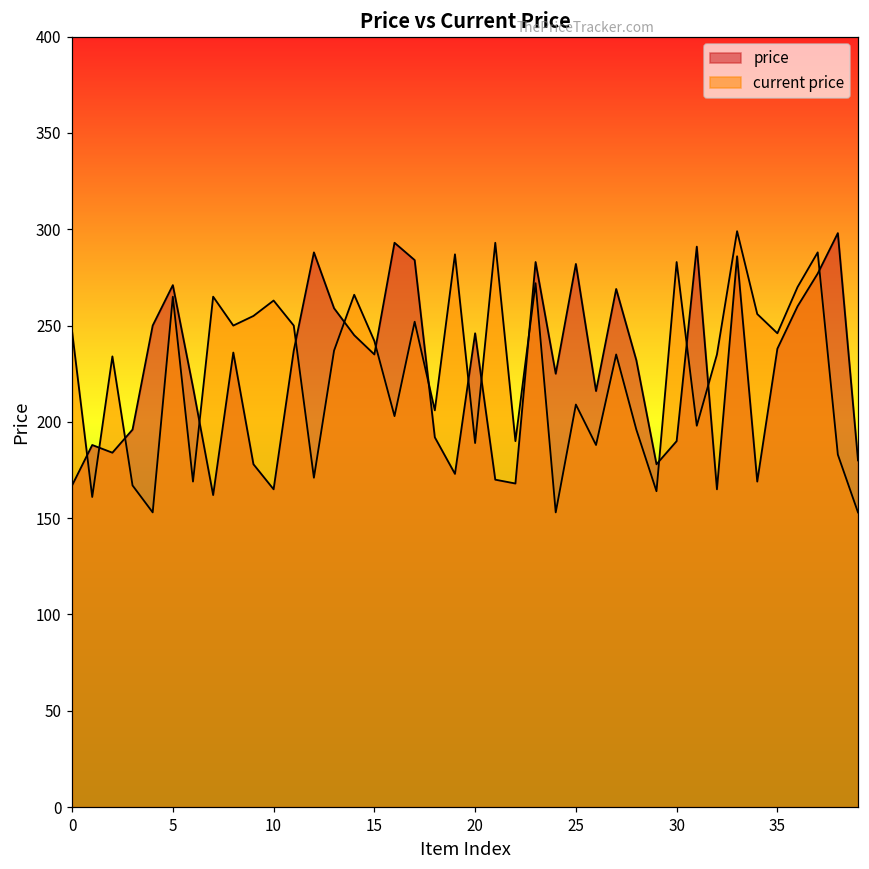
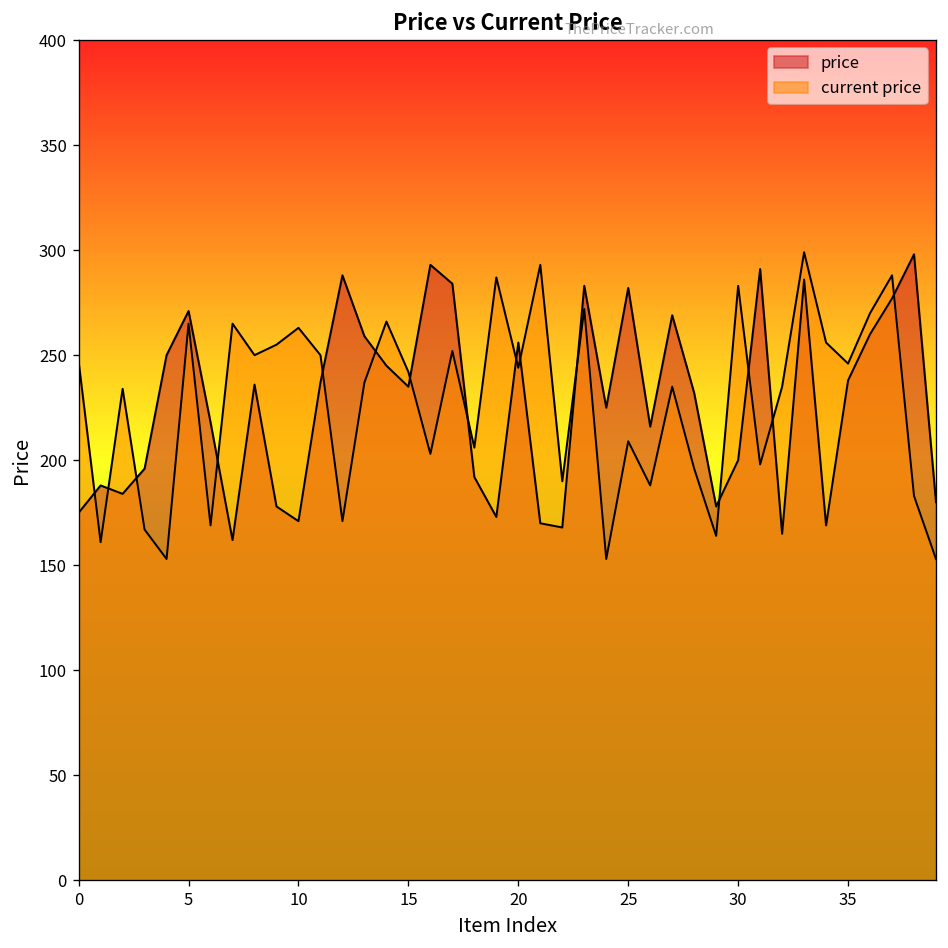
price, 0: 167 -> 175
price, 10: 165 -> 171
price, 20: 246 -> 256
current price, 20: 189 -> 244
price, 30: 190 -> 200
